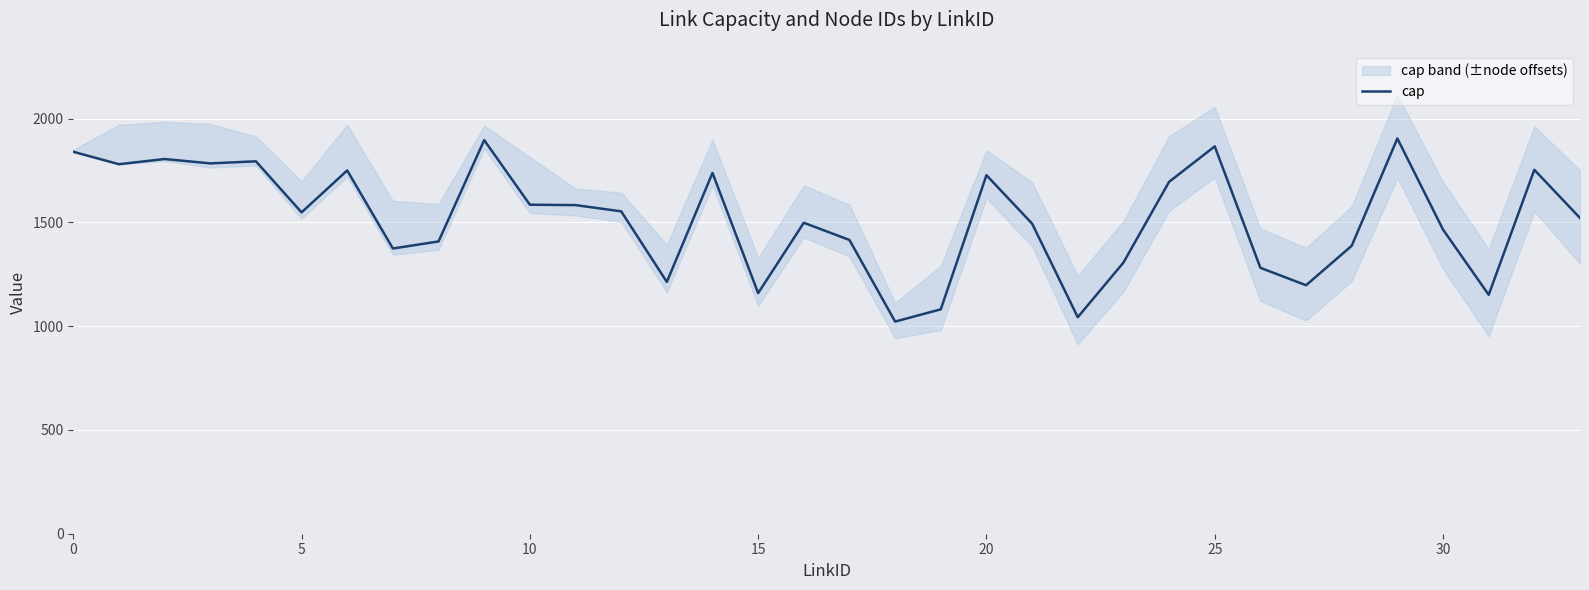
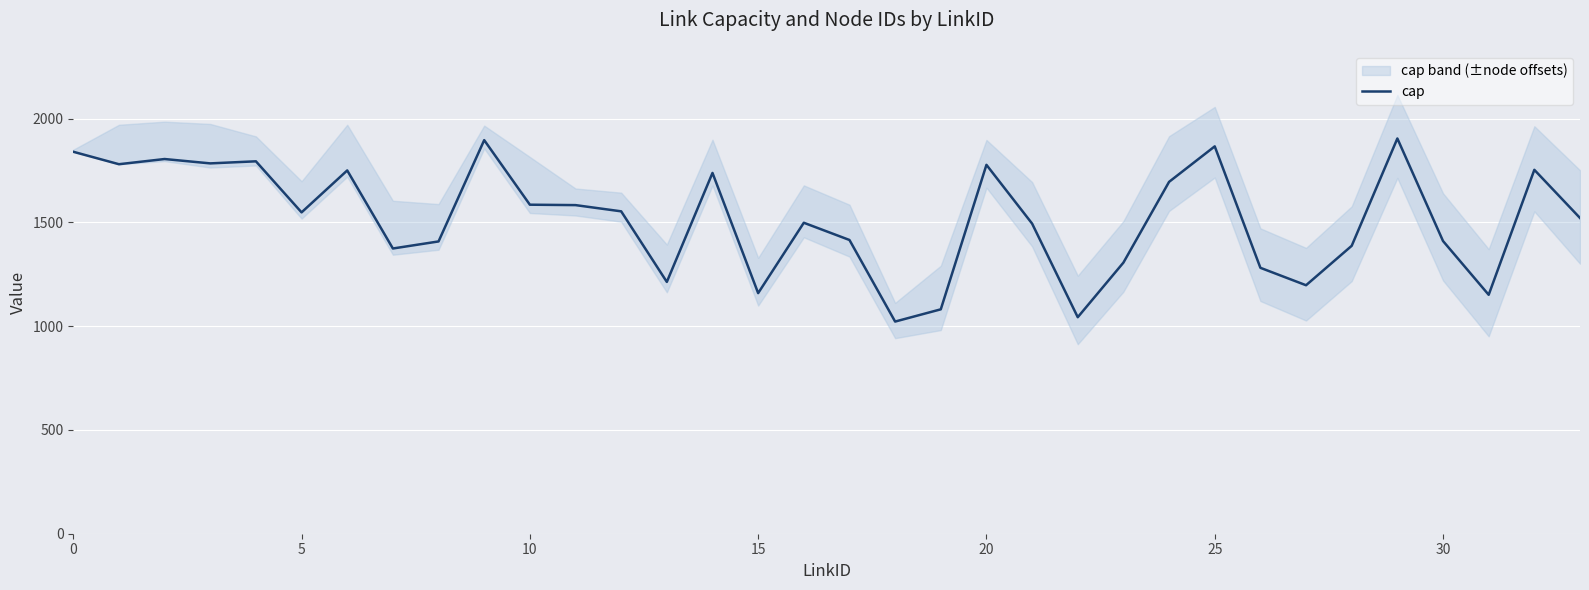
cap, 20: 1730 -> 1780
cap, 30: 1470 -> 1410
